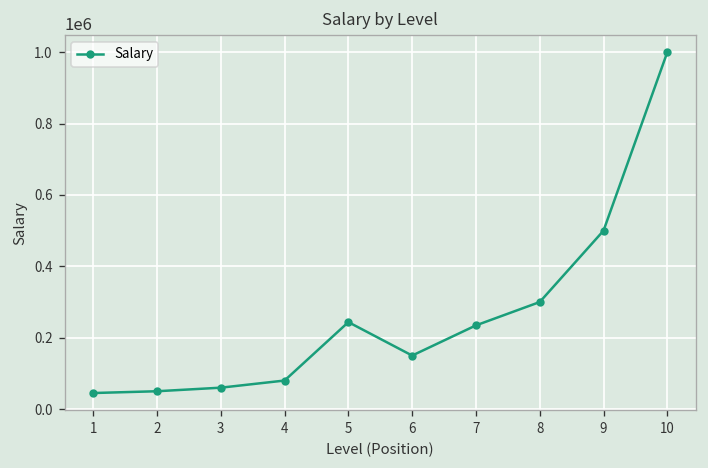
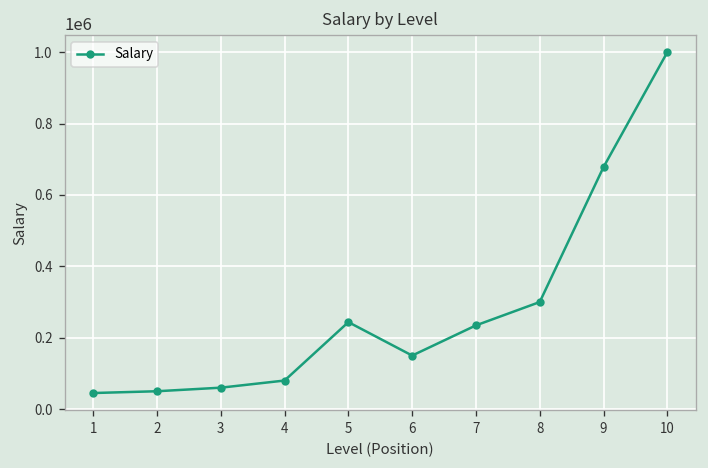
9: 500000 -> 680000
